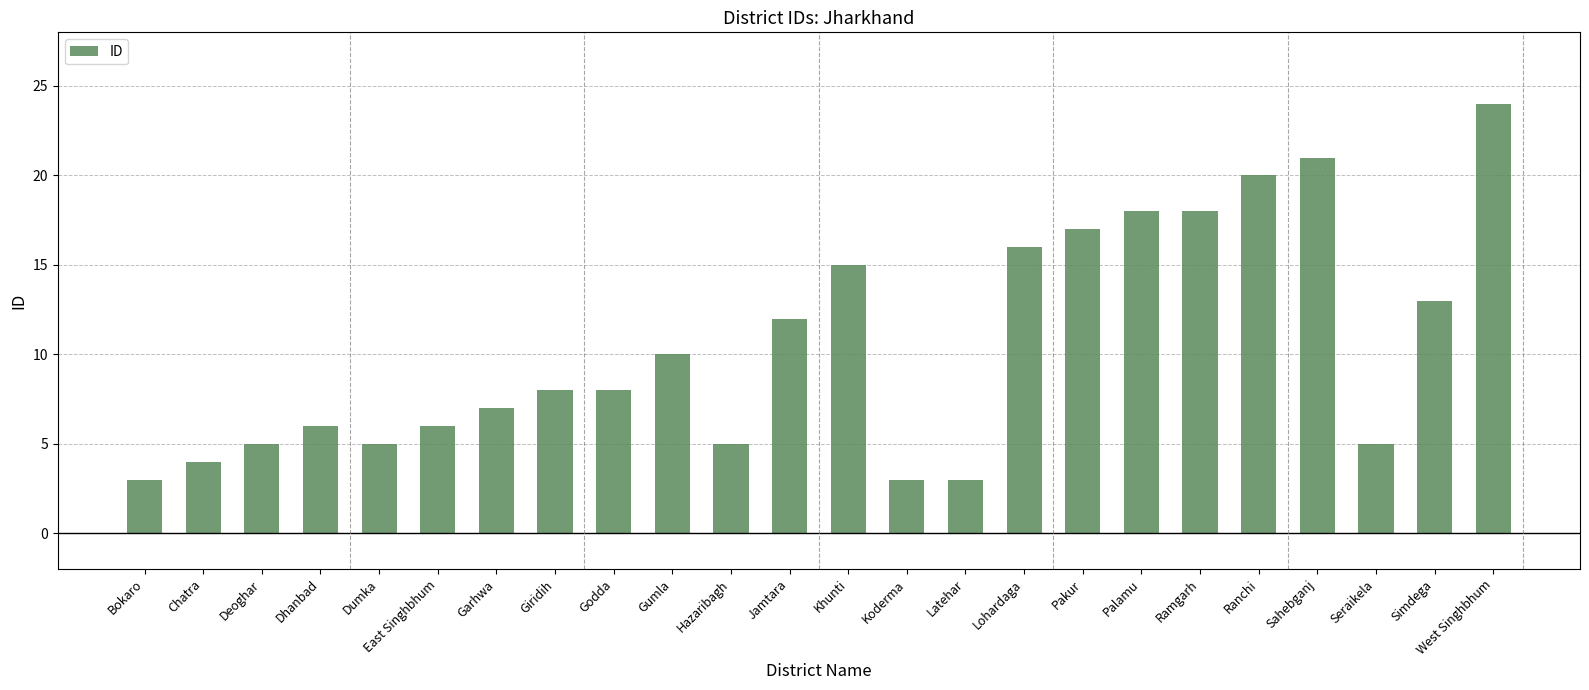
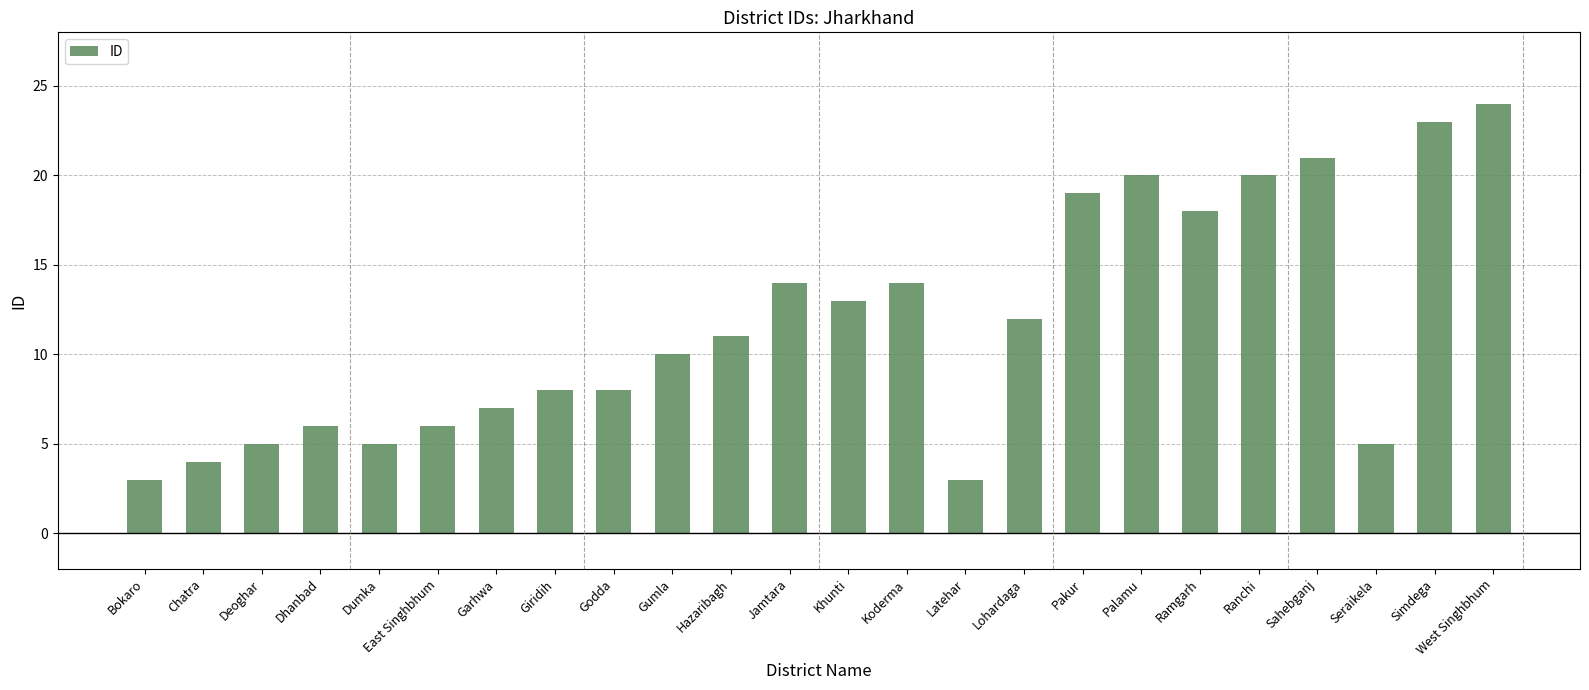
Hazaribagh: 5 -> 11
Jamtara: 12 -> 14
Khunti: 15 -> 13
Koderma: 3 -> 14
Lohardaga: 16 -> 12
Pakur: 17 -> 19
Palamu: 18 -> 20
Simdega: 13 -> 23
